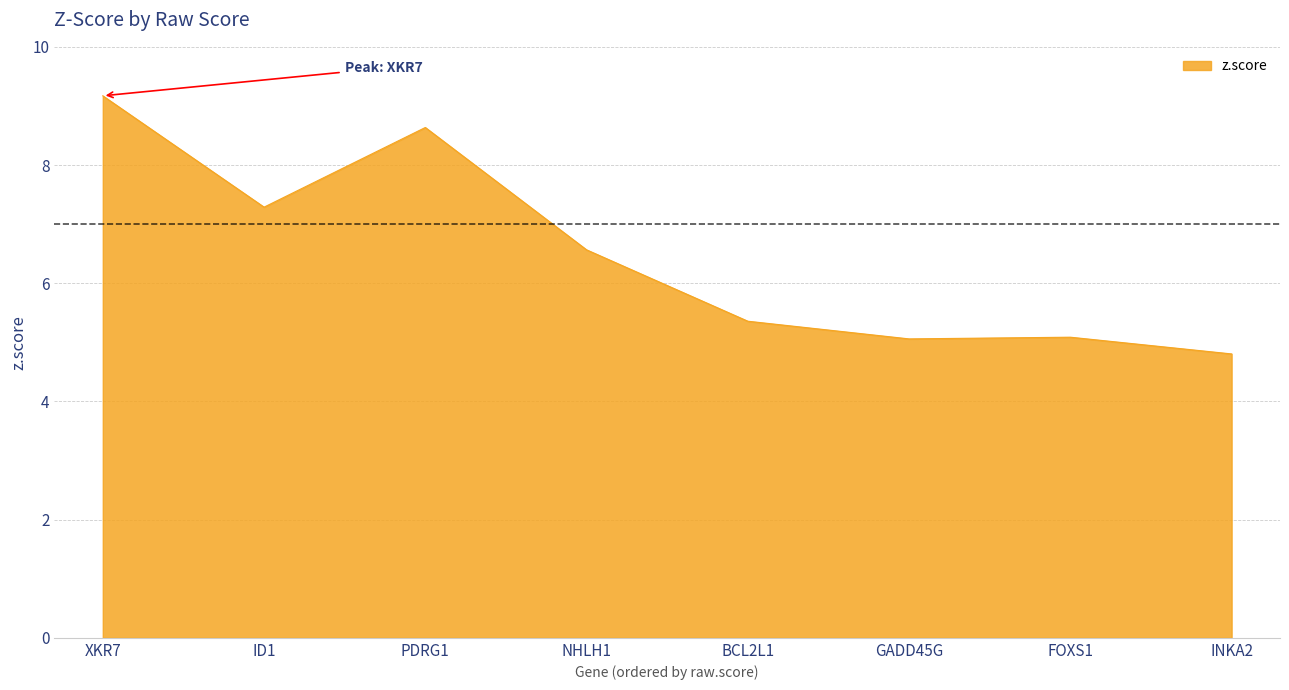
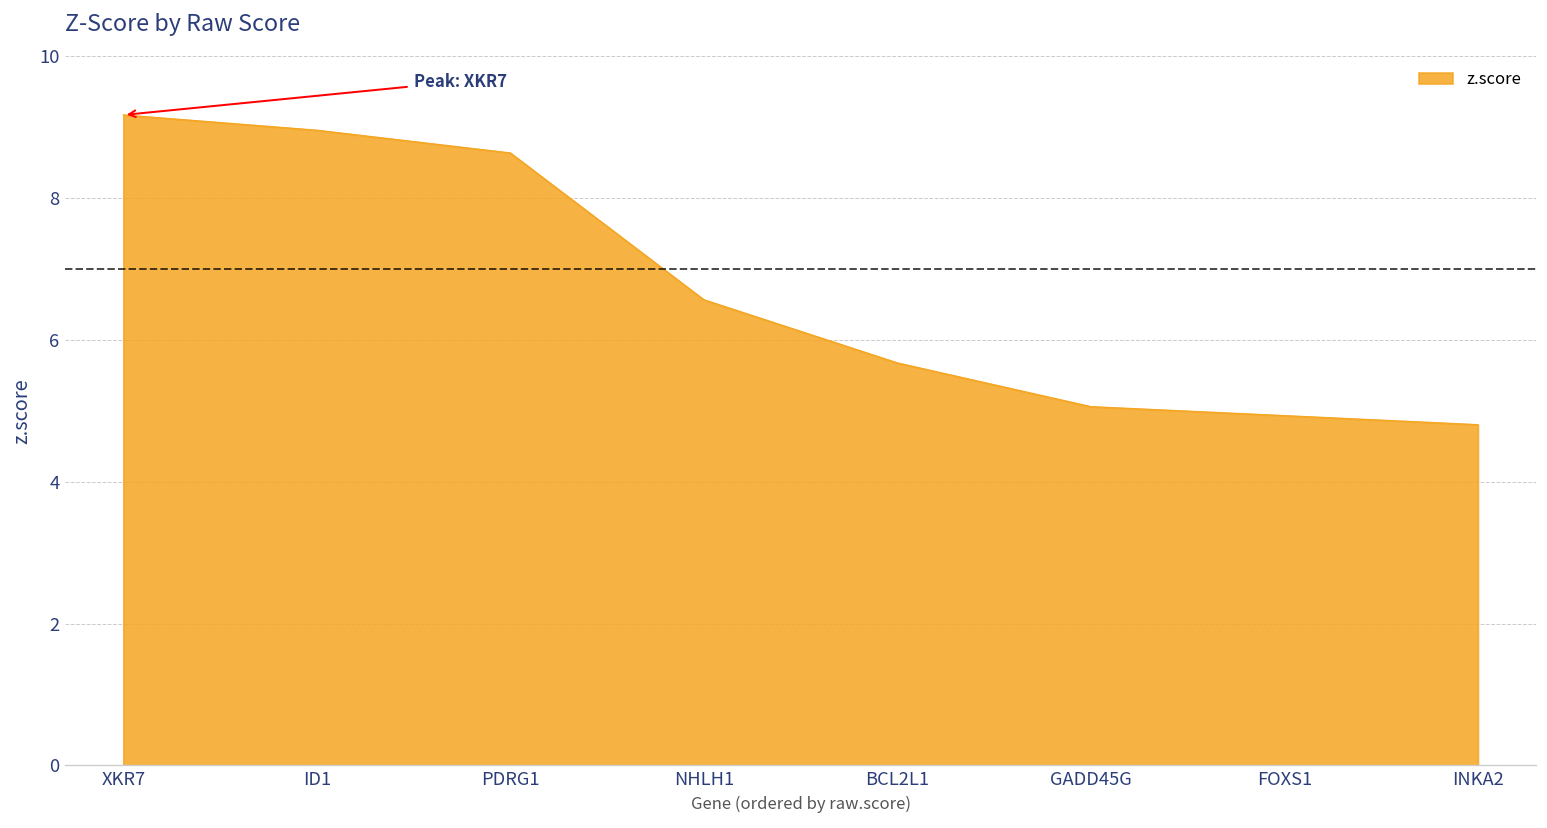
ID1: 7.3 -> 9.0
BCL2L1: 5.4 -> 5.7
FOXS1: 5.1 -> 4.9
